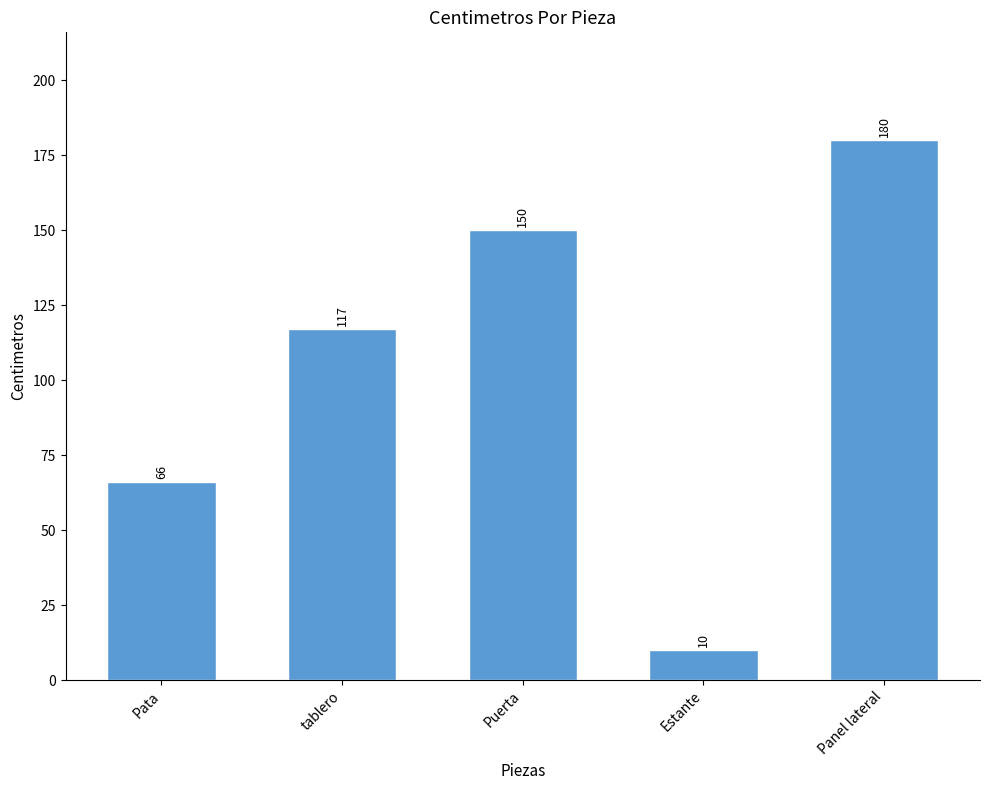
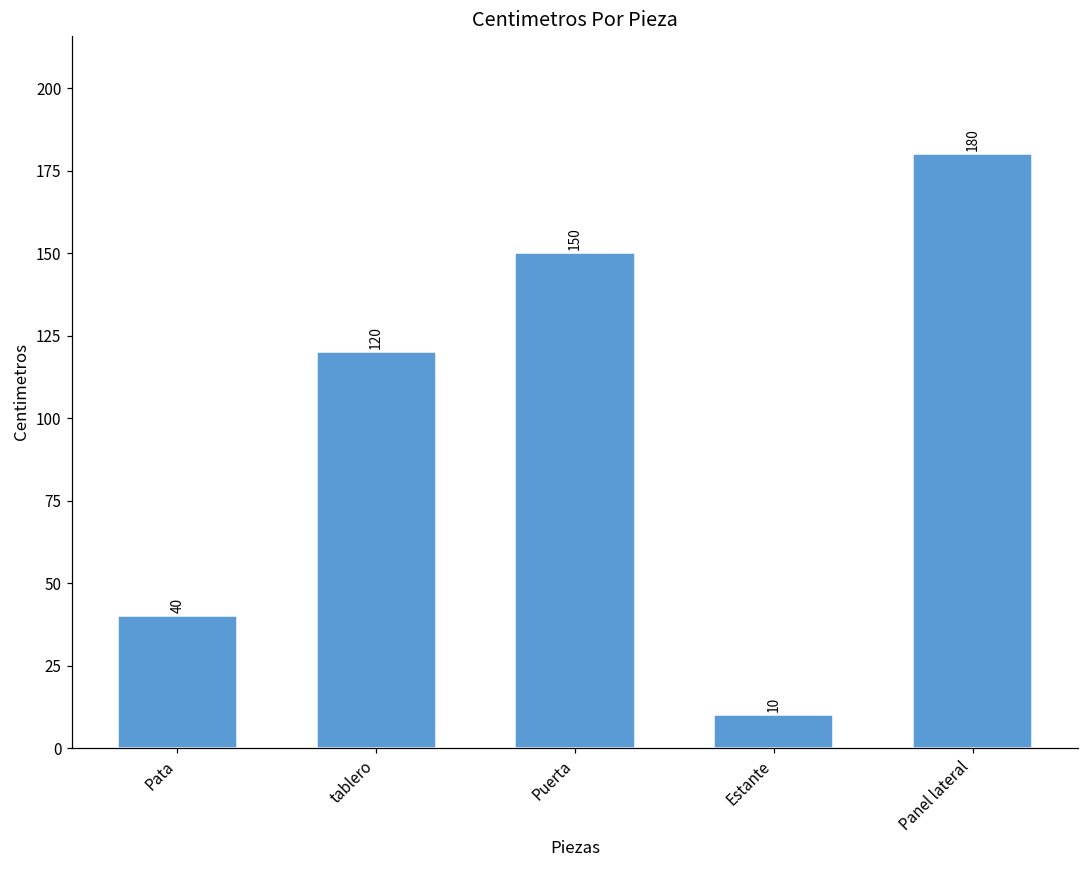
Pata: 66 -> 40
tablero: 117 -> 120
